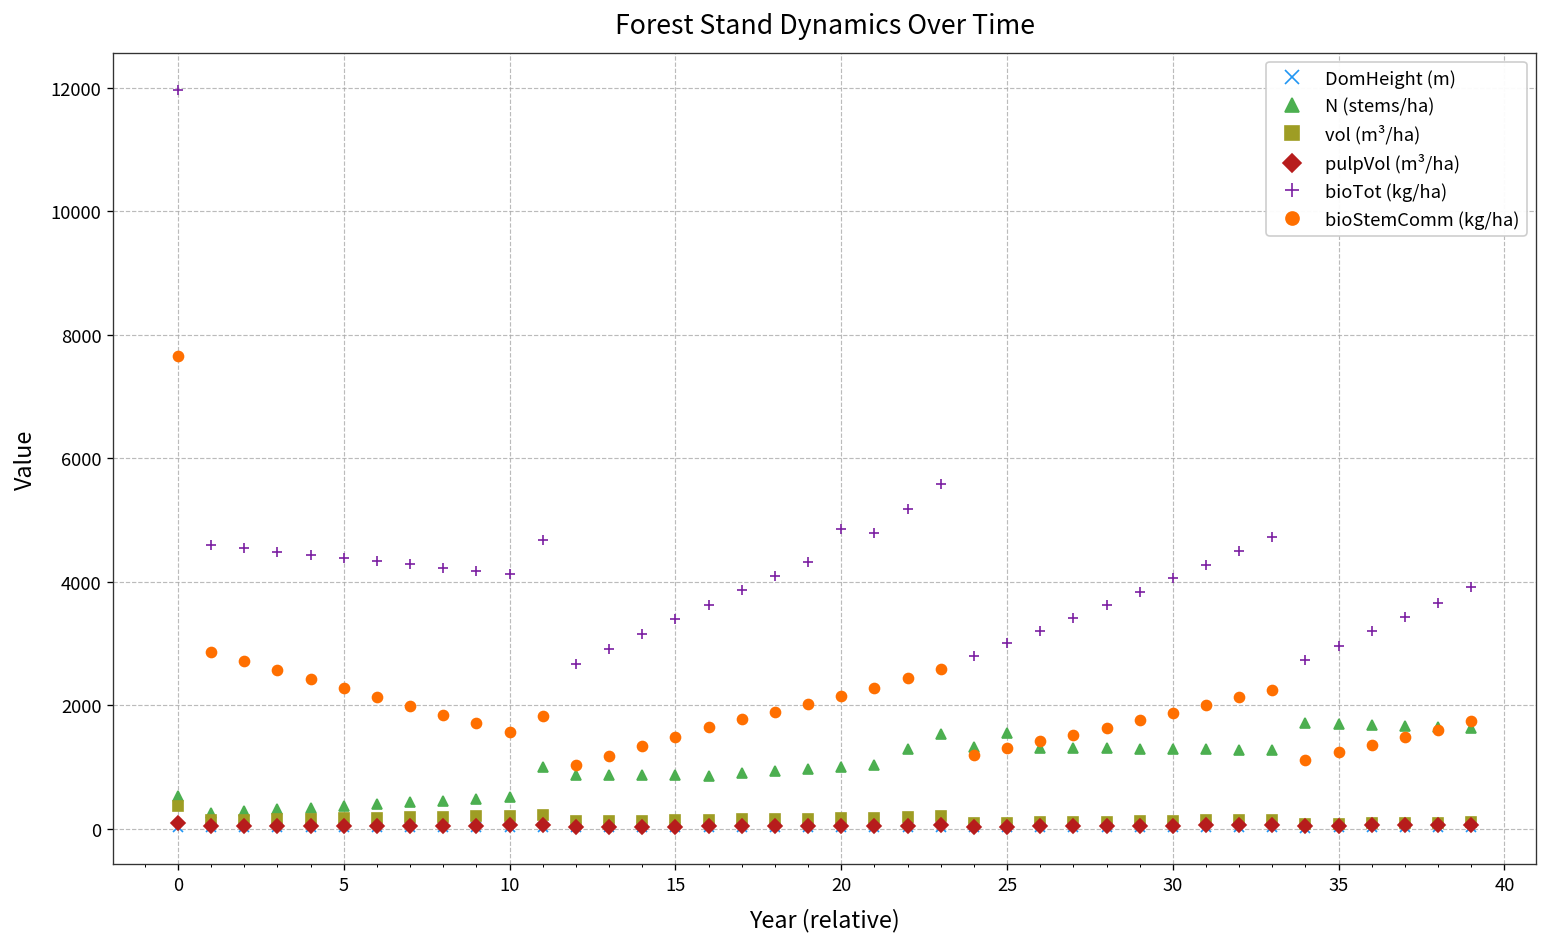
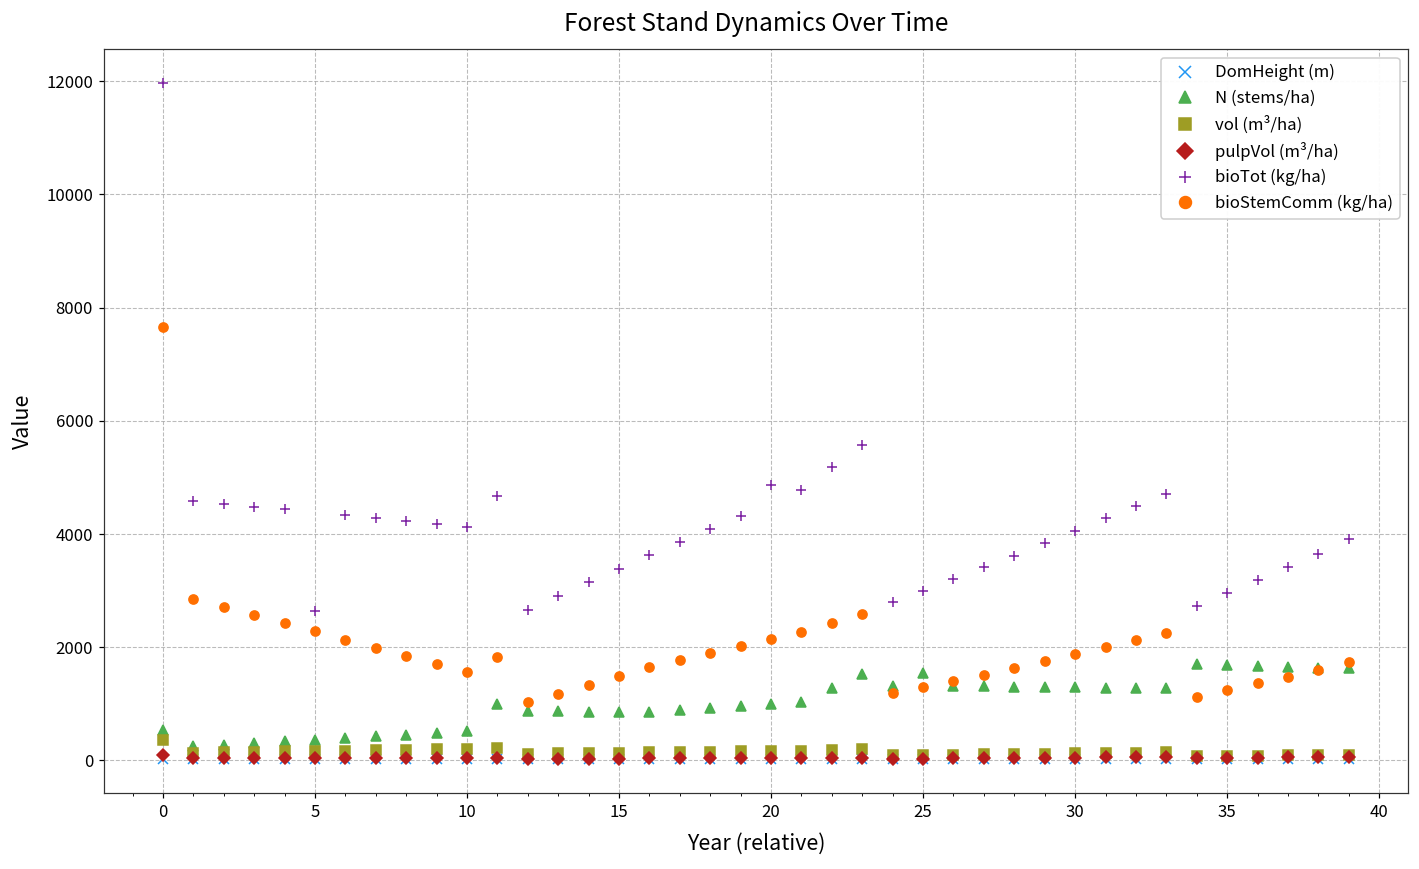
bioTot (kg/ha), 5: 4400 -> 2600
